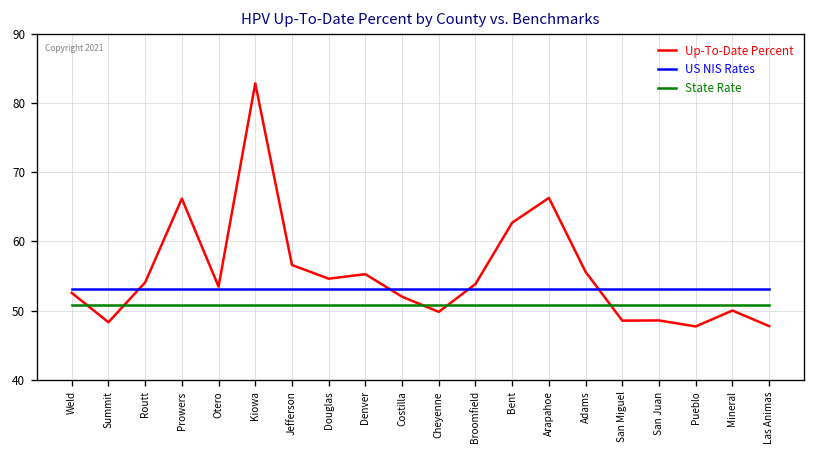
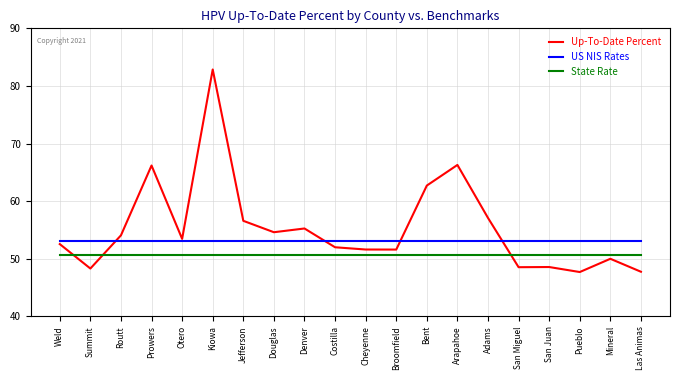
Up-To-Date Percent, Cheyenne: 50 -> 52
Up-To-Date Percent, Broomfield: 54 -> 52
Up-To-Date Percent, Adams: 56 -> 57
